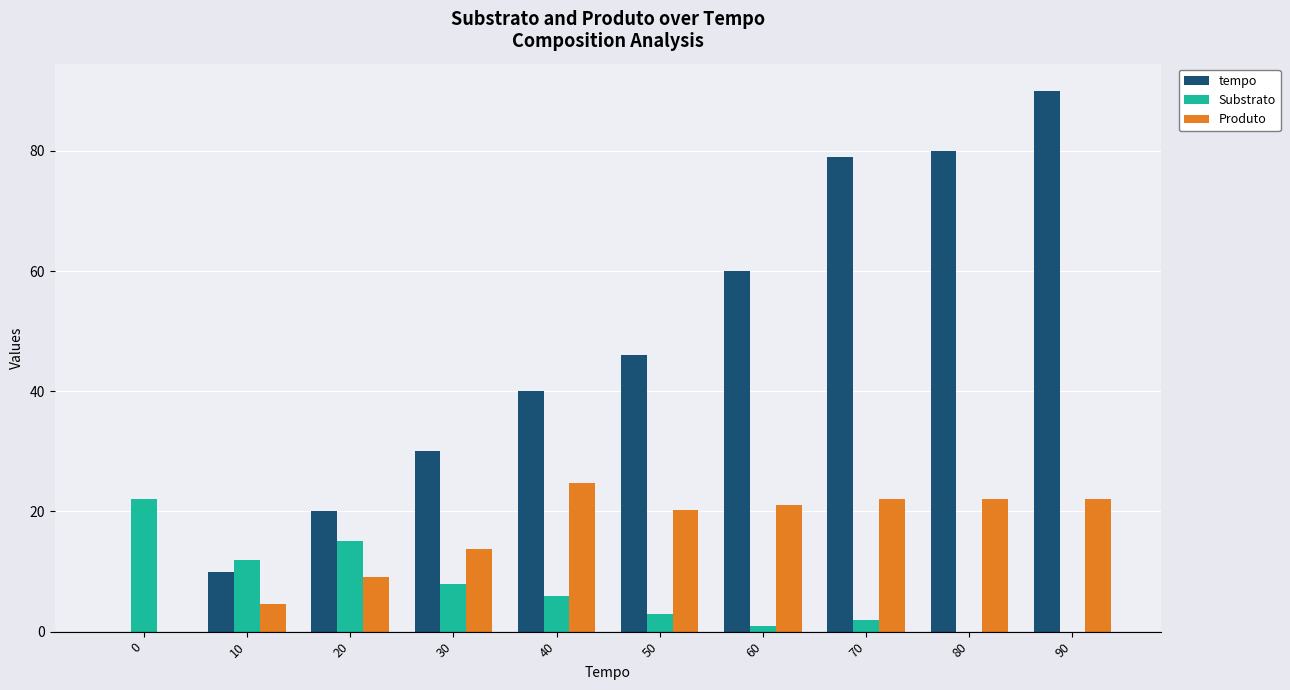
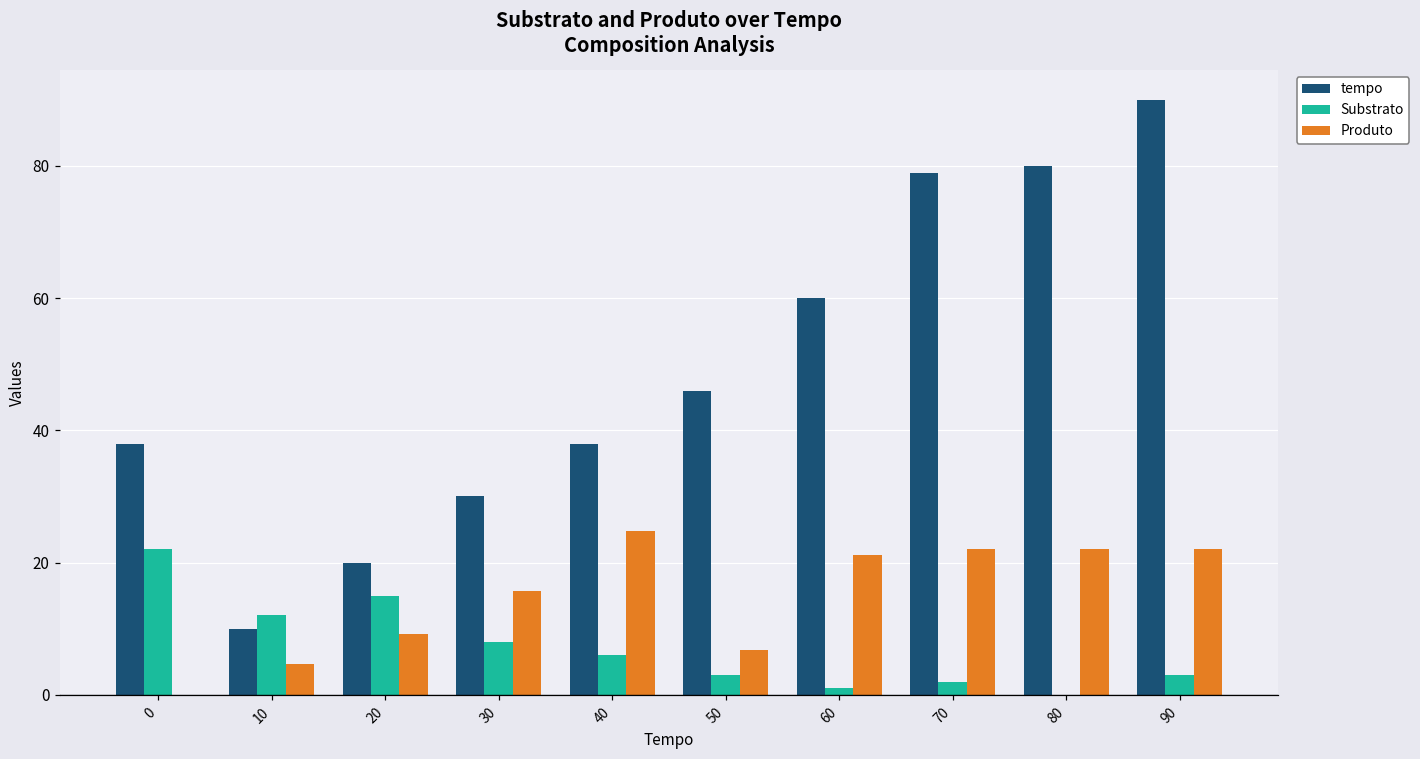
tempo, 0: 0 -> 38
Produto, 30: 14 -> 16
tempo, 40: 40 -> 38
Produto, 50: 20 -> 7
Substrato, 90: 0 -> 3
